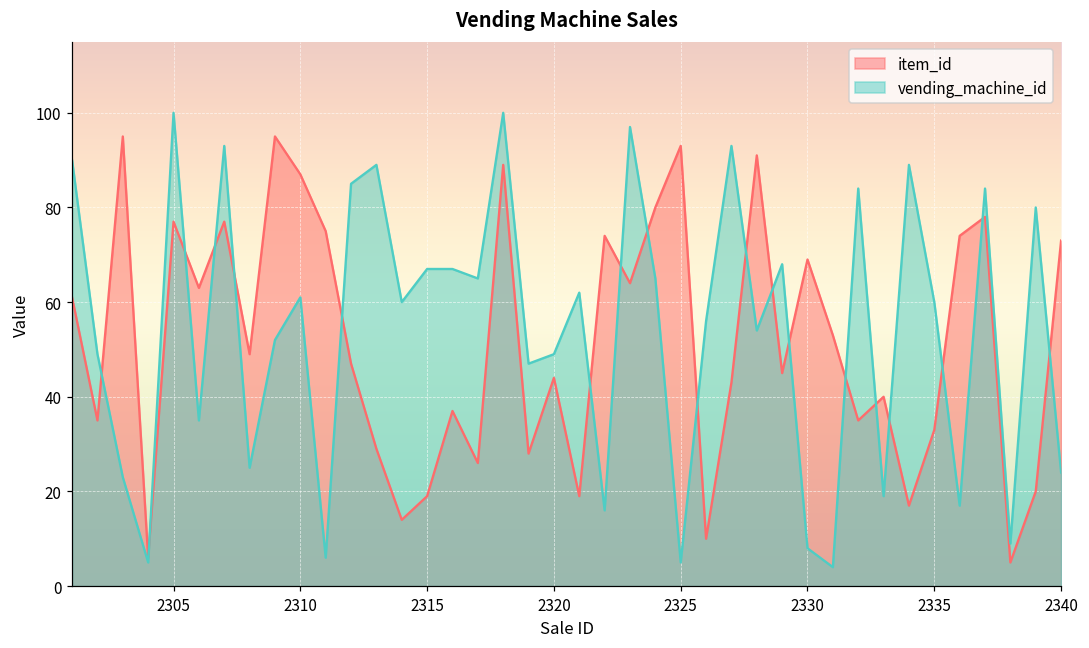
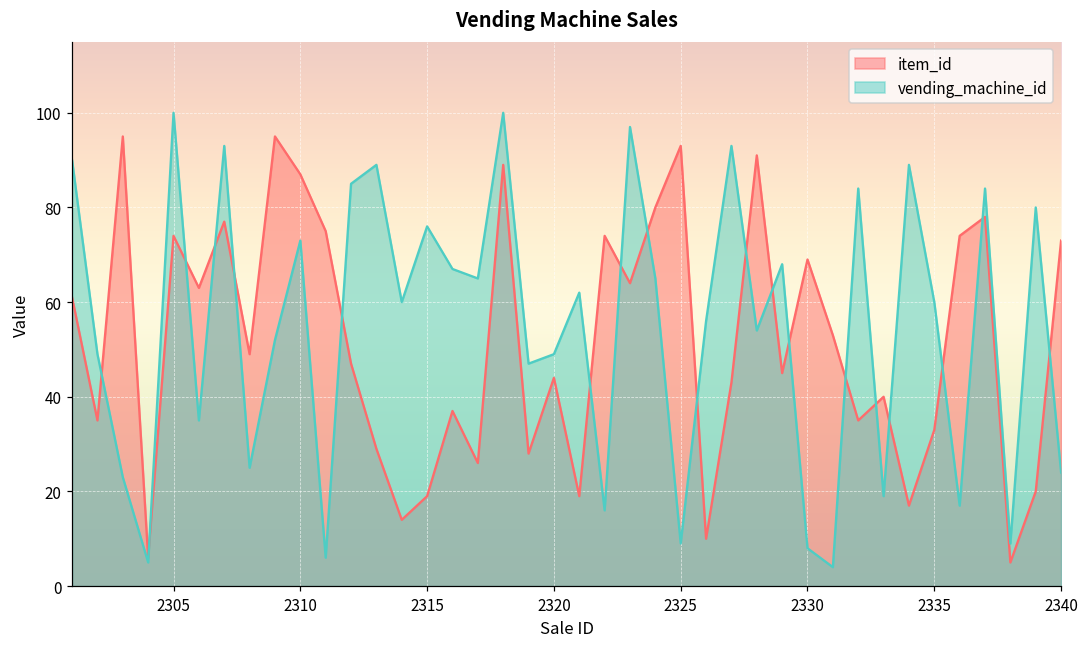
item_id, 2305: 77 -> 74
vending_machine_id, 2310: 61 -> 73
vending_machine_id, 2315: 67 -> 76
vending_machine_id, 2325: 5 -> 9
